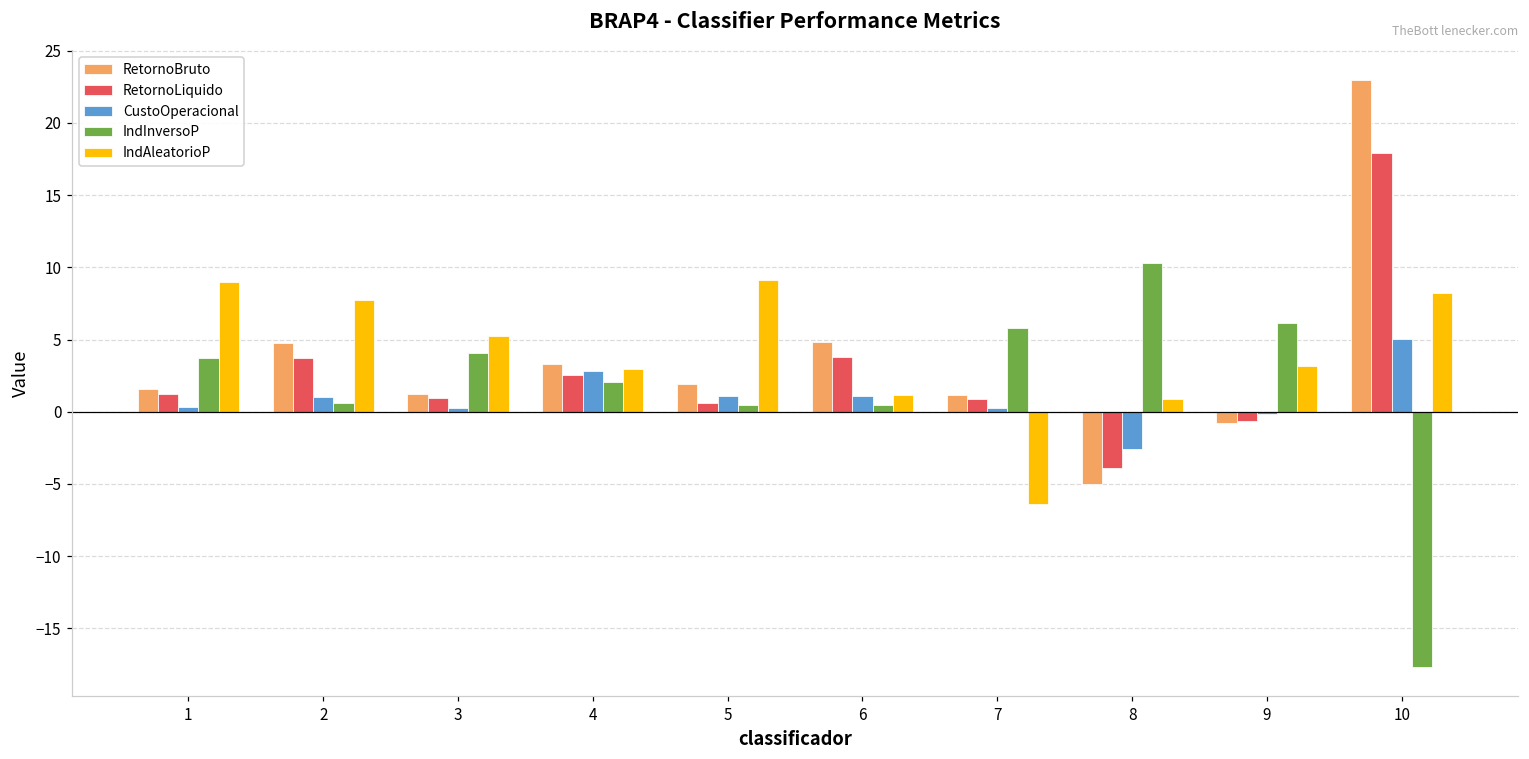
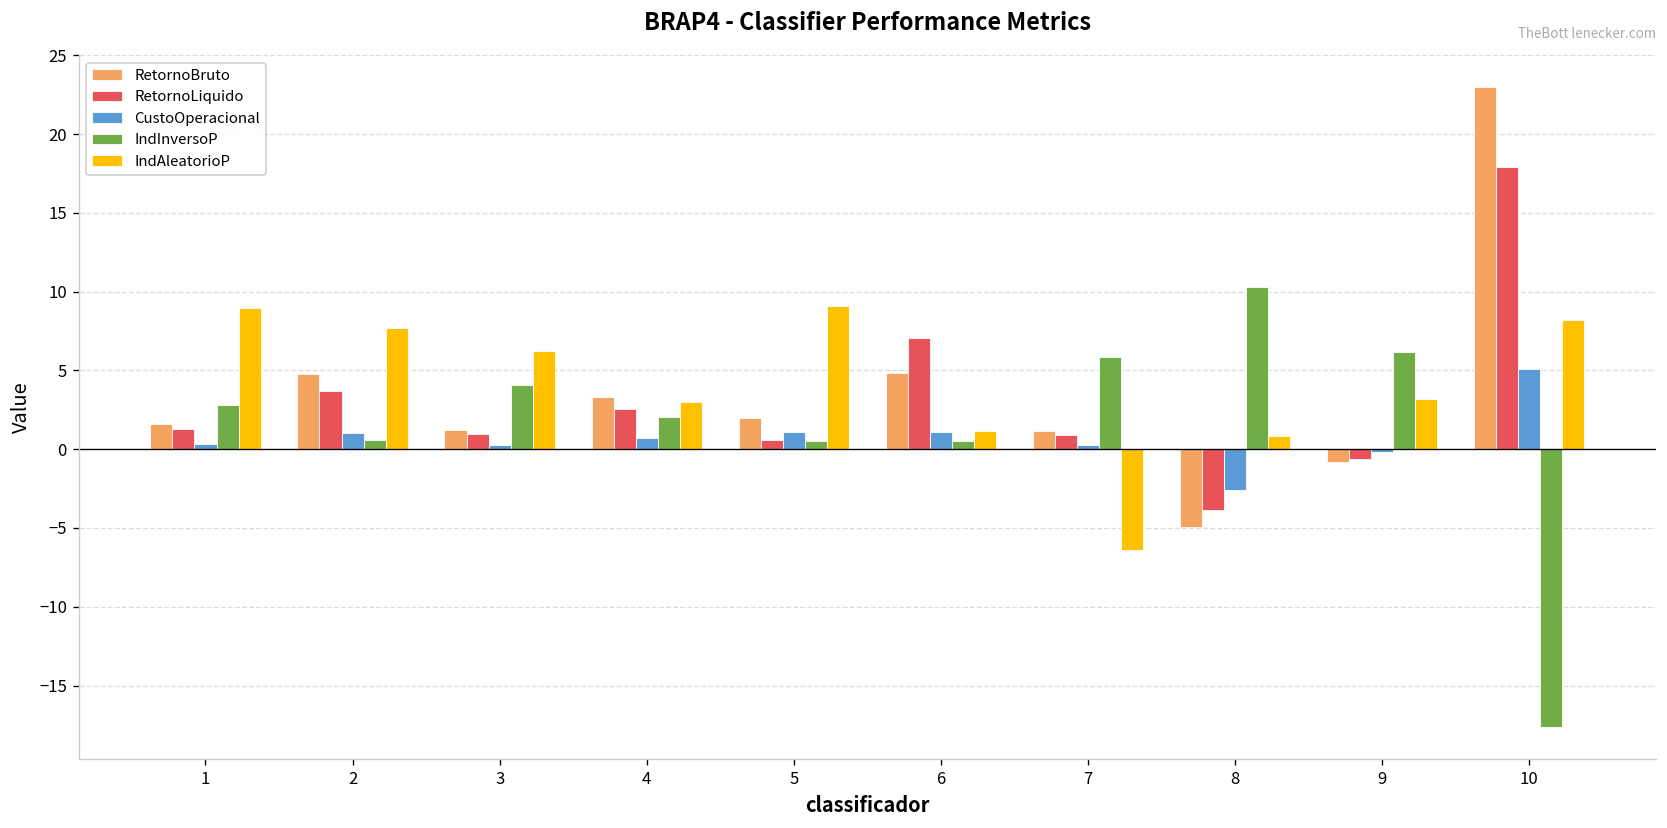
IndInversoP, 1: 3.7 -> 2.8
IndAleatorioP, 3: 5.3 -> 6.2
CustoOperacional, 4: 2.8 -> 0.7
RetornoLiquido, 6: 3.8 -> 7.0
